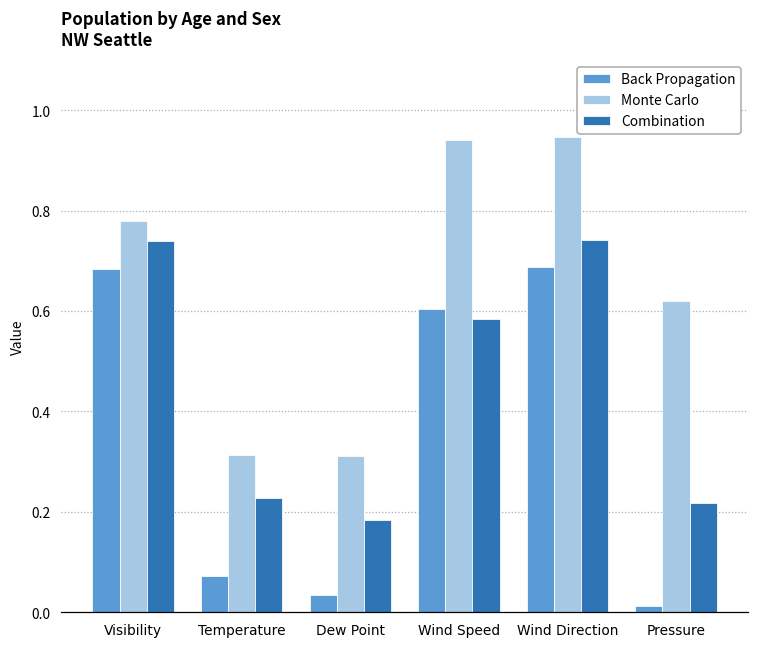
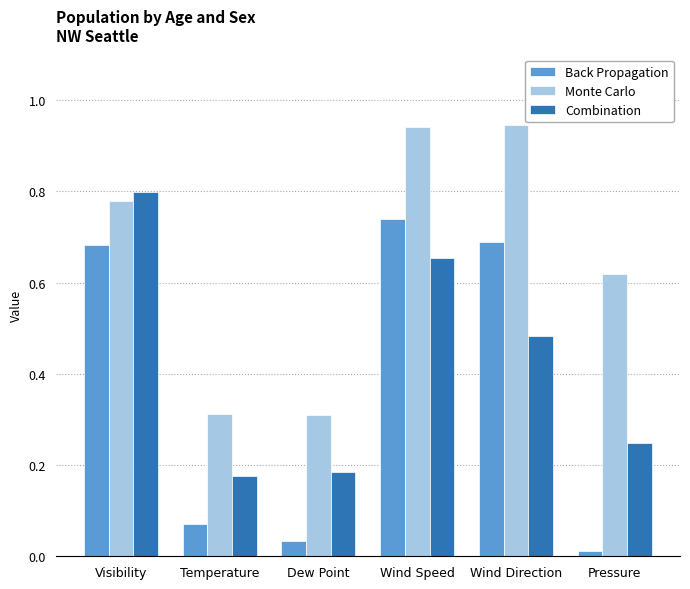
Combination, Visibility: 0.74 -> 0.80
Combination, Temperature: 0.23 -> 0.18
Back Propagation, Wind Speed: 0.60 -> 0.74
Combination, Wind Speed: 0.58 -> 0.65
Combination, Wind Direction: 0.74 -> 0.48
Combination, Pressure: 0.22 -> 0.25
